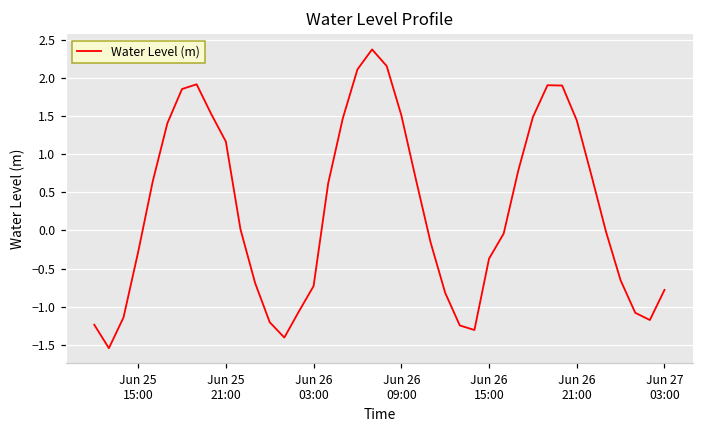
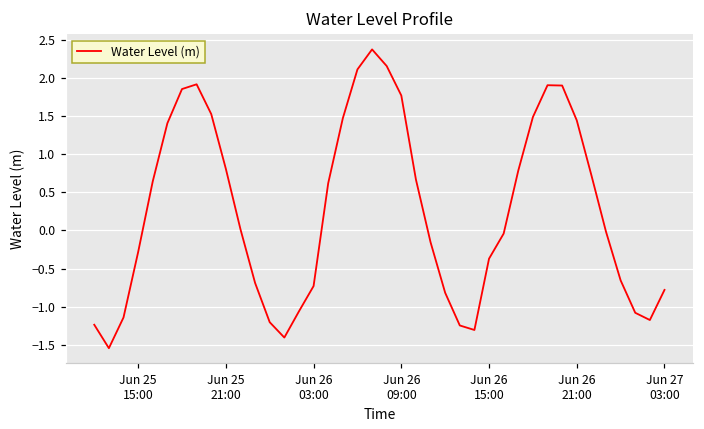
Jun 25 21:00: 1.2 -> 0.8
Jun 26 09:00: 1.5 -> 1.8
